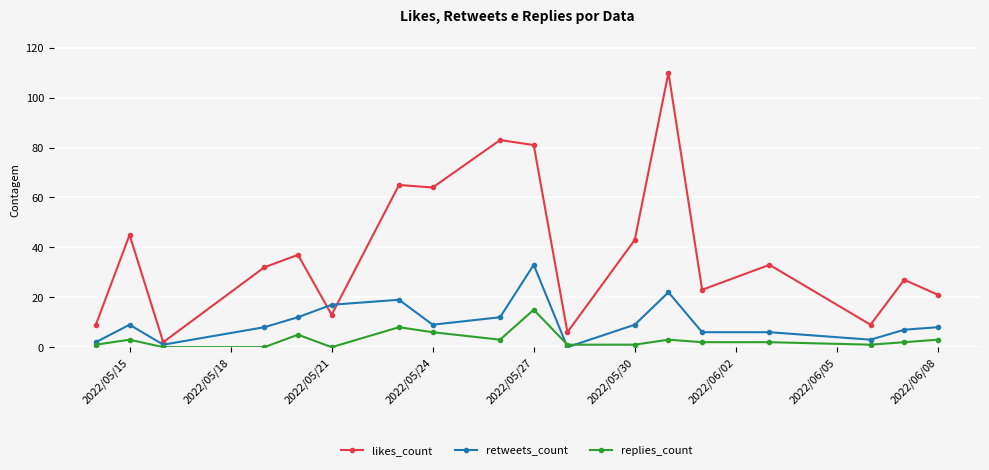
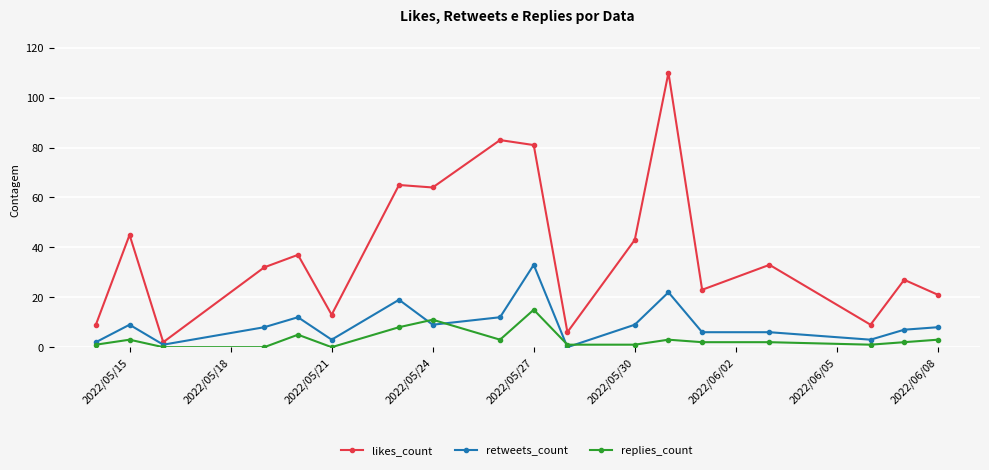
retweets_count, 2022/05/21: 17 -> 3
replies_count, 2022/05/24: 6 -> 11
